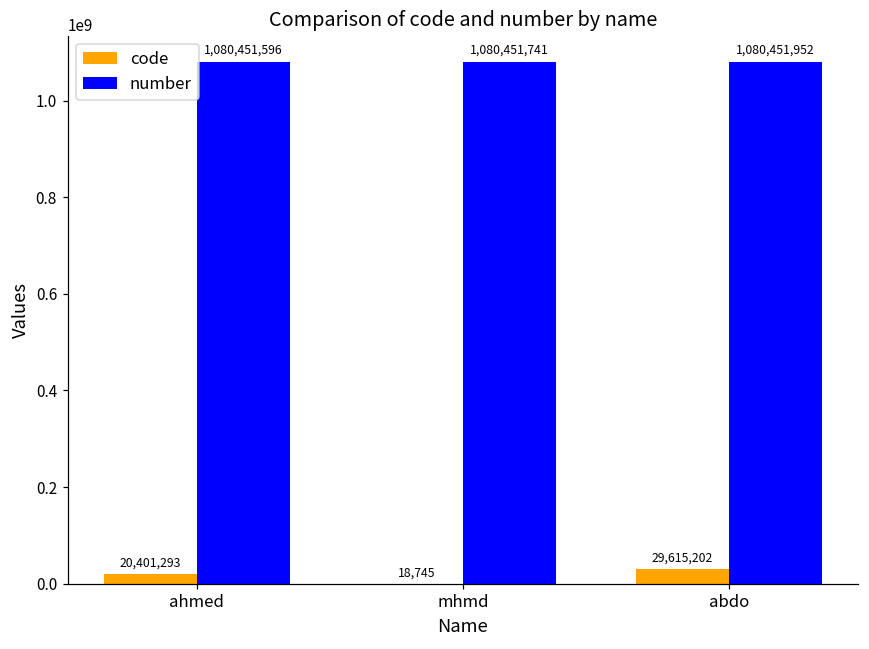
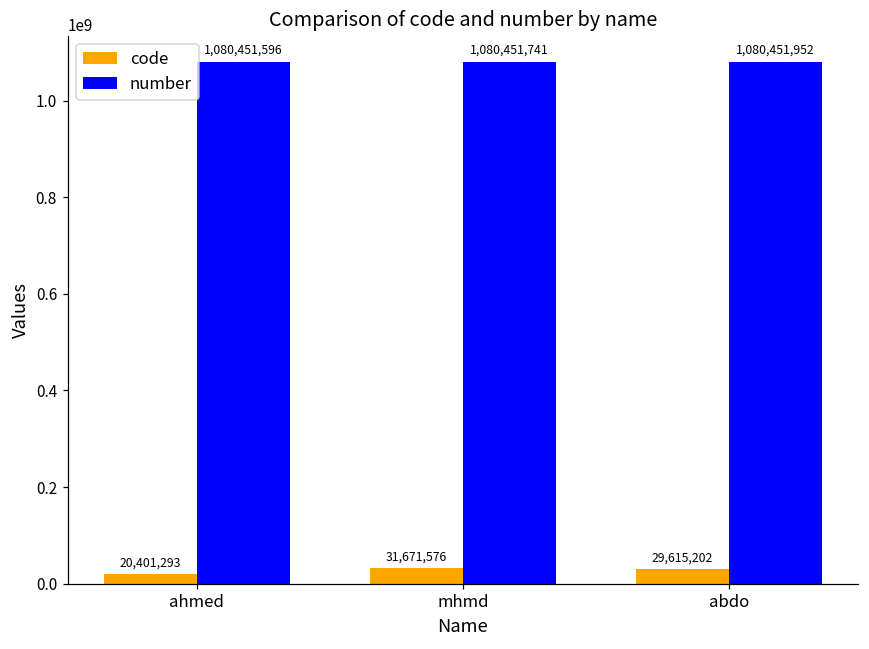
code, mhmd: 18,745 -> 31,671,576
